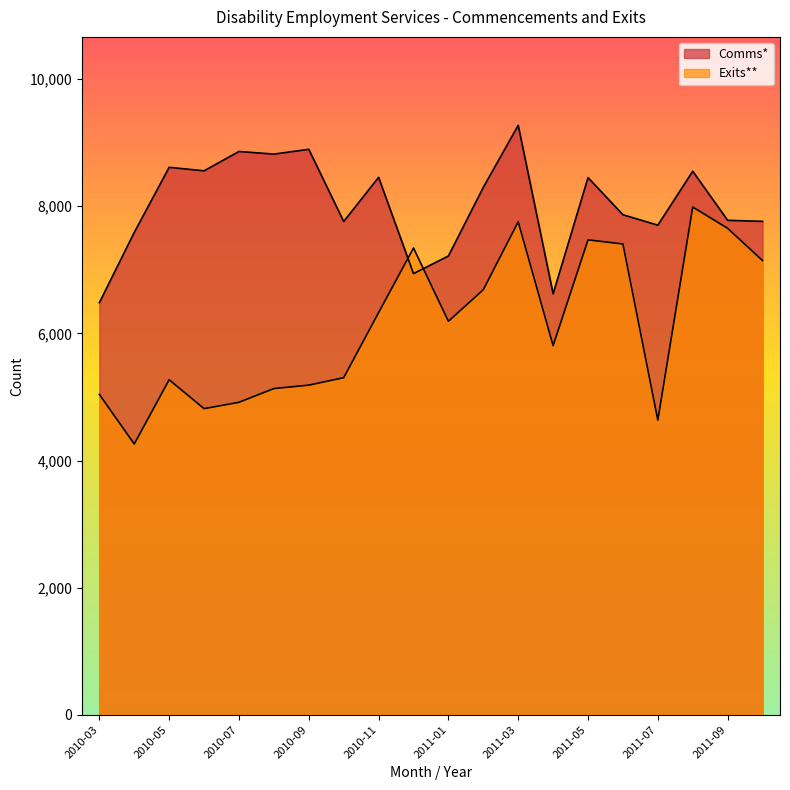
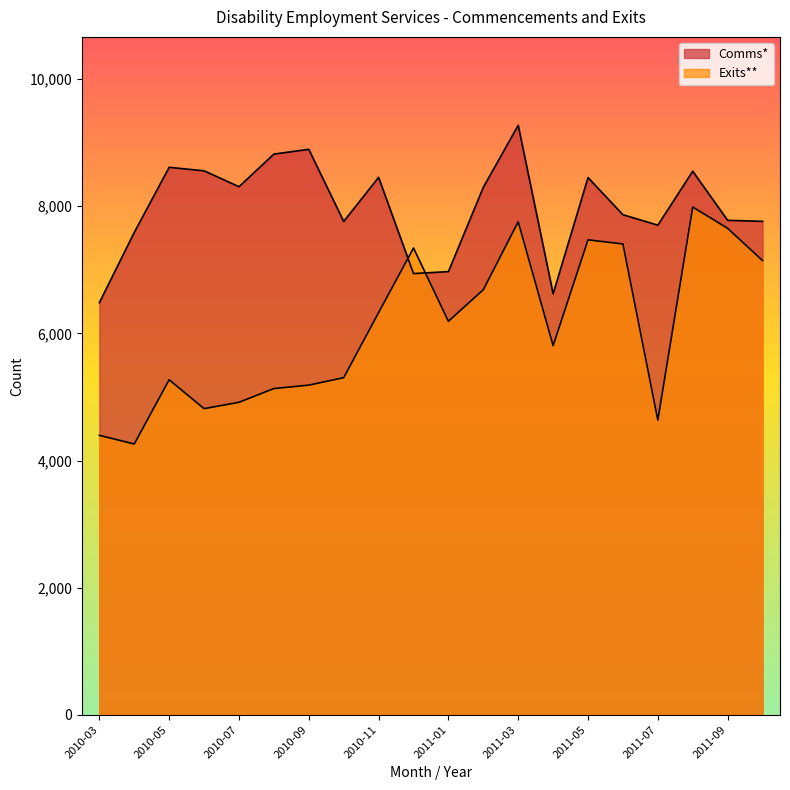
Exits**, 2010-03: 5,000 -> 4,400
Comms*, 2010-07: 8,900 -> 8,300
Comms*, 2011-01: 7,200 -> 7,000
